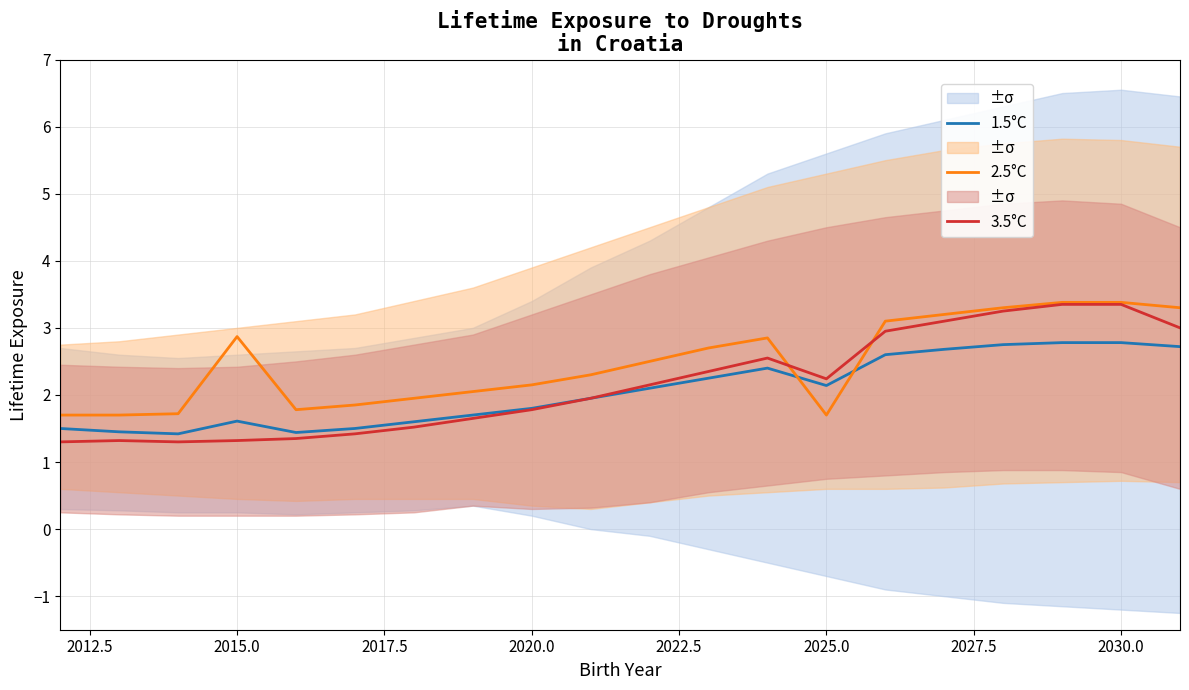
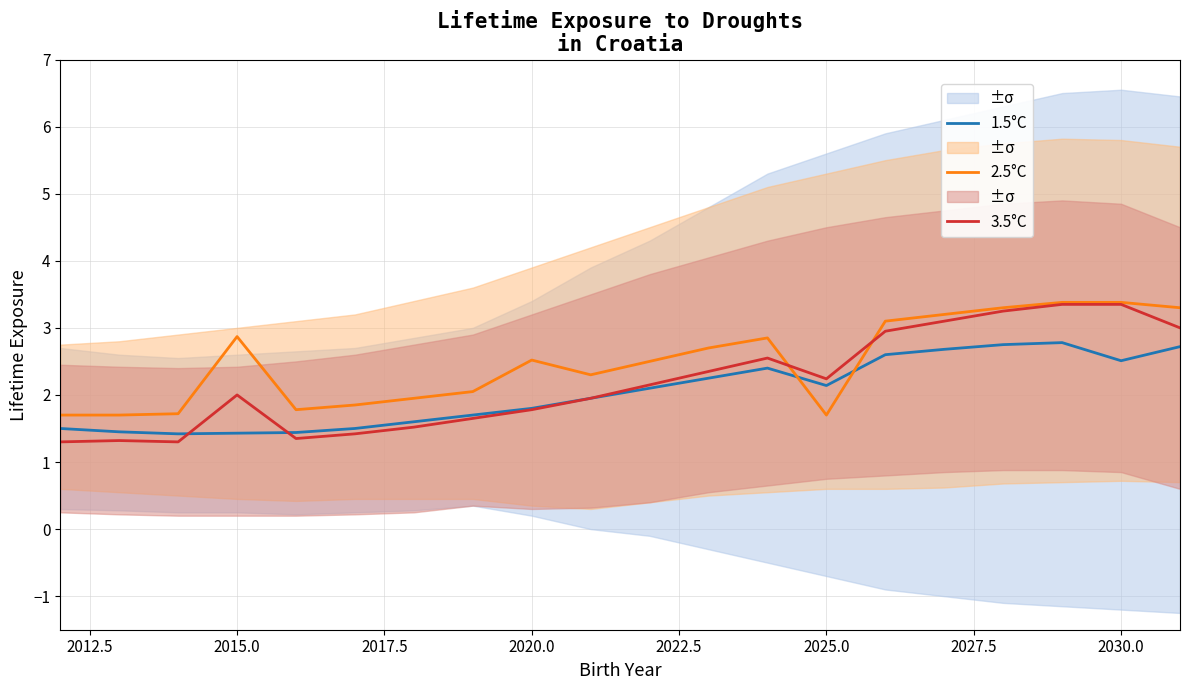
1.5°C, 2015.0: 1.6 -> 1.4
3.5°C, 2015.0: 1.3 -> 2.0
2.5°C, 2020.0: 2.2 -> 2.5
1.5°C, 2030.0: 2.8 -> 2.5
